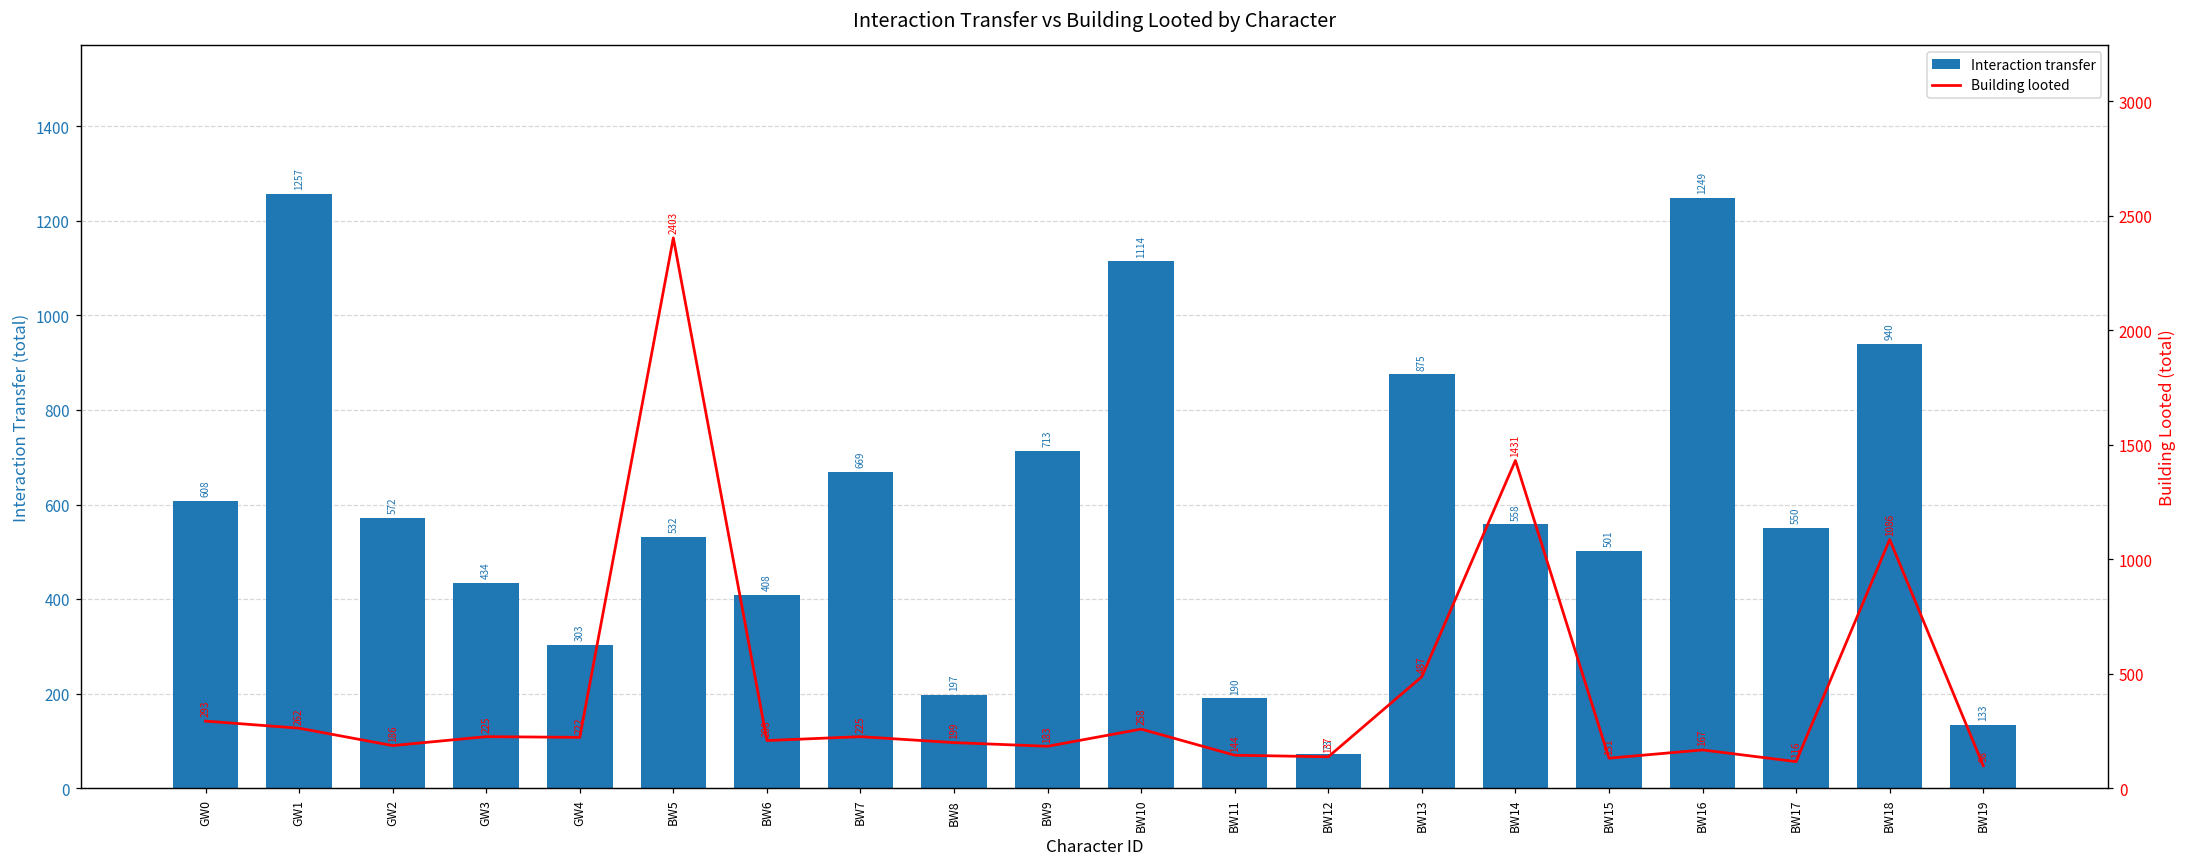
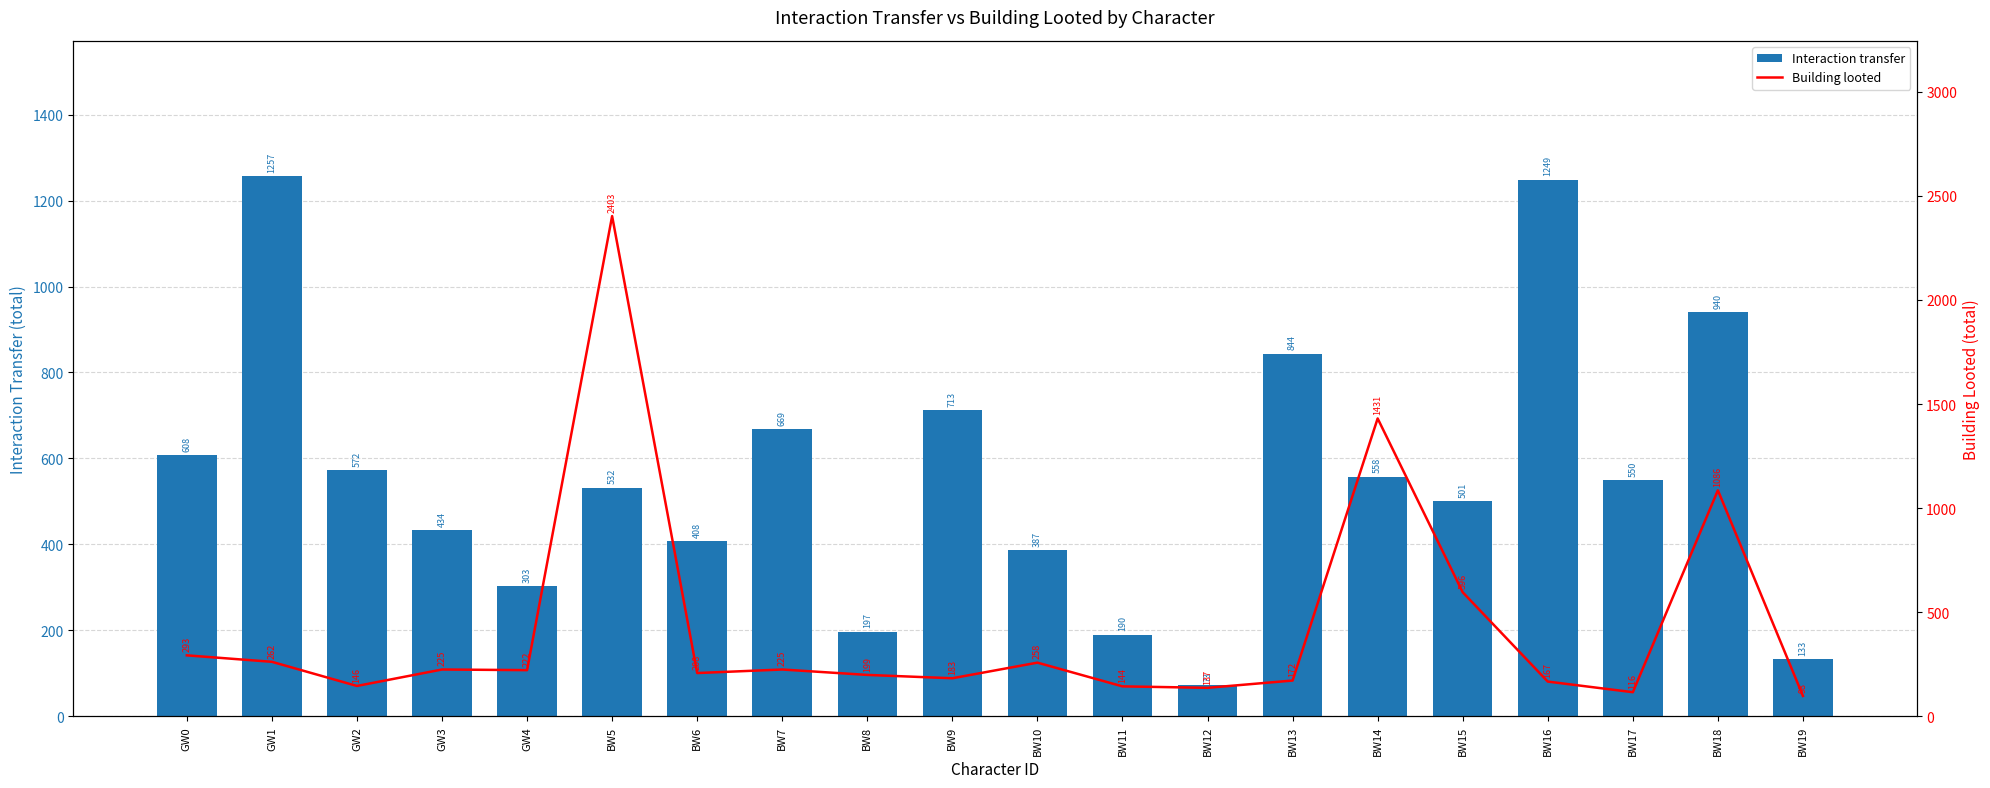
Interaction transfer, BW10: 1114 -> 387
Interaction transfer, BW13: 875 -> 844
Building looted, GW2: 186 -> 146
Building looted, BW13: 487 -> 172
Building looted, BW15: 131 -> 596
